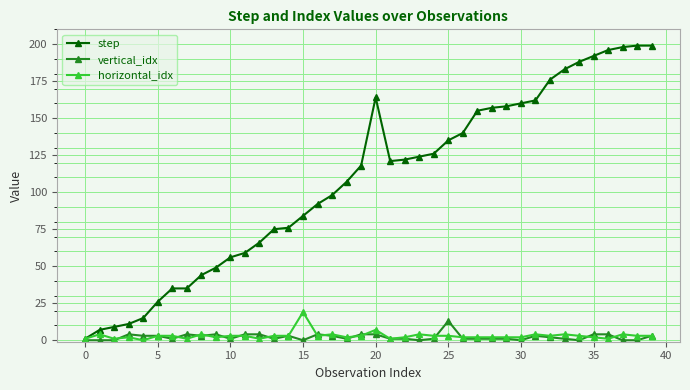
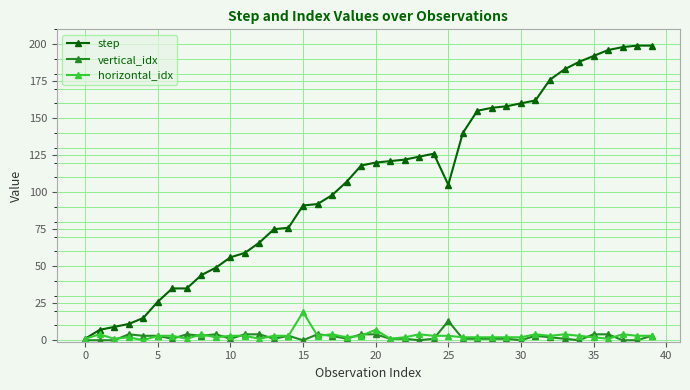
step, 15: 84 -> 91
step, 20: 164 -> 120
step, 25: 135 -> 105
